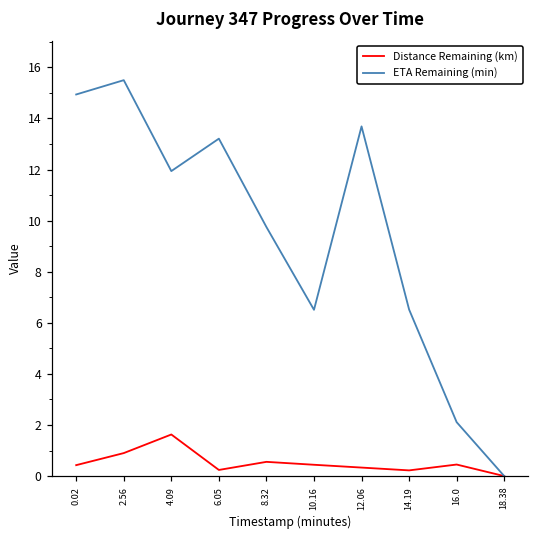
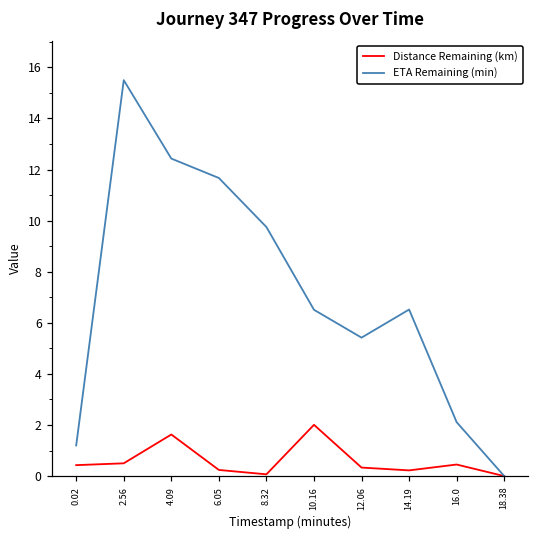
ETA Remaining (min), 0.02: 14.9 -> 1.2
Distance Remaining (km), 2.56: 0.9 -> 0.5
ETA Remaining (min), 4.09: 11.9 -> 12.4
ETA Remaining (min), 6.05: 13.2 -> 11.7
Distance Remaining (km), 8.32: 0.6 -> 0.1
Distance Remaining (km), 10.16: 0.4 -> 2.0
ETA Remaining (min), 12.06: 13.7 -> 5.4
